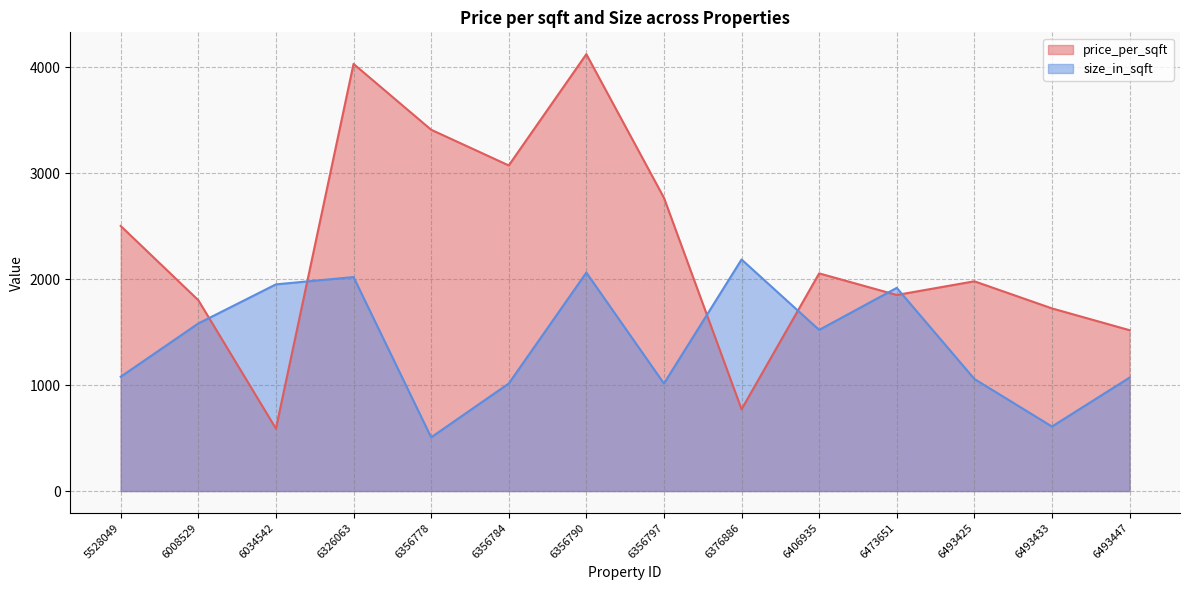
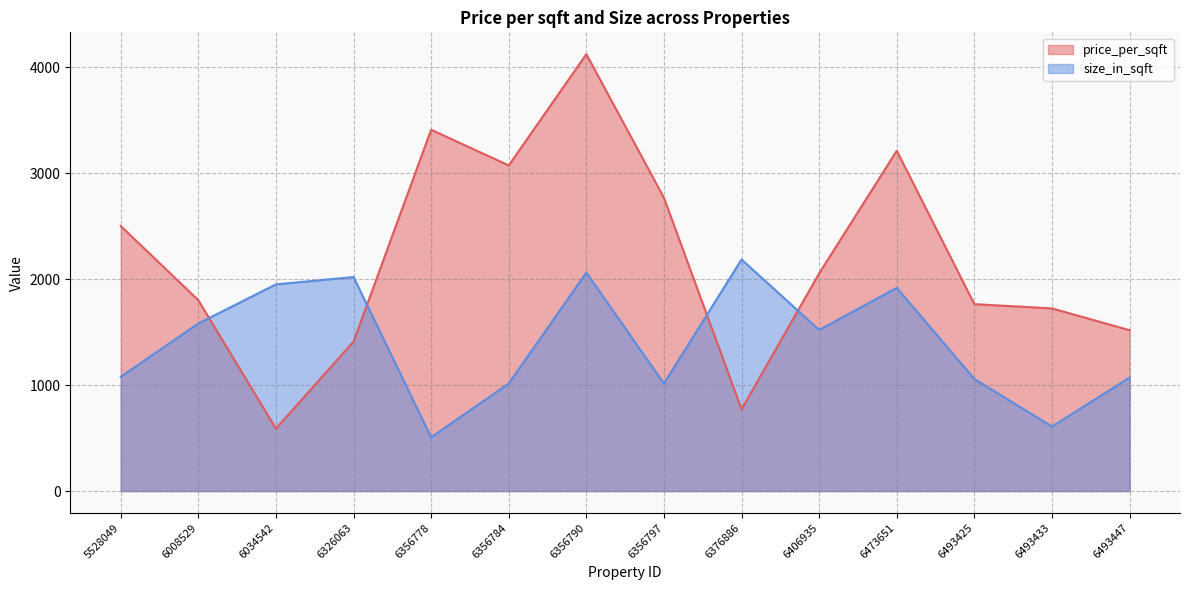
price_per_sqft, 6326063: 4030 -> 1410
price_per_sqft, 6473651: 1850 -> 3210
price_per_sqft, 6493425: 1980 -> 1760
